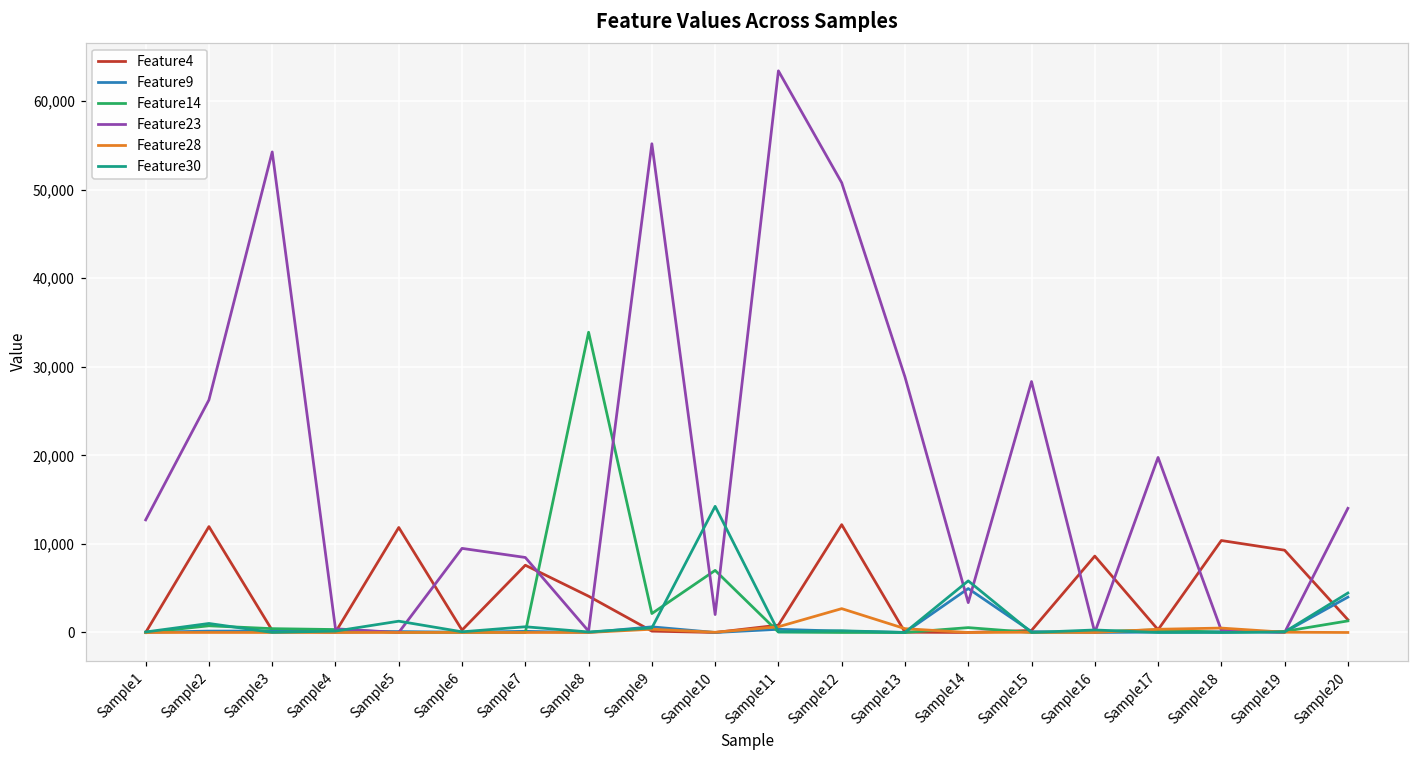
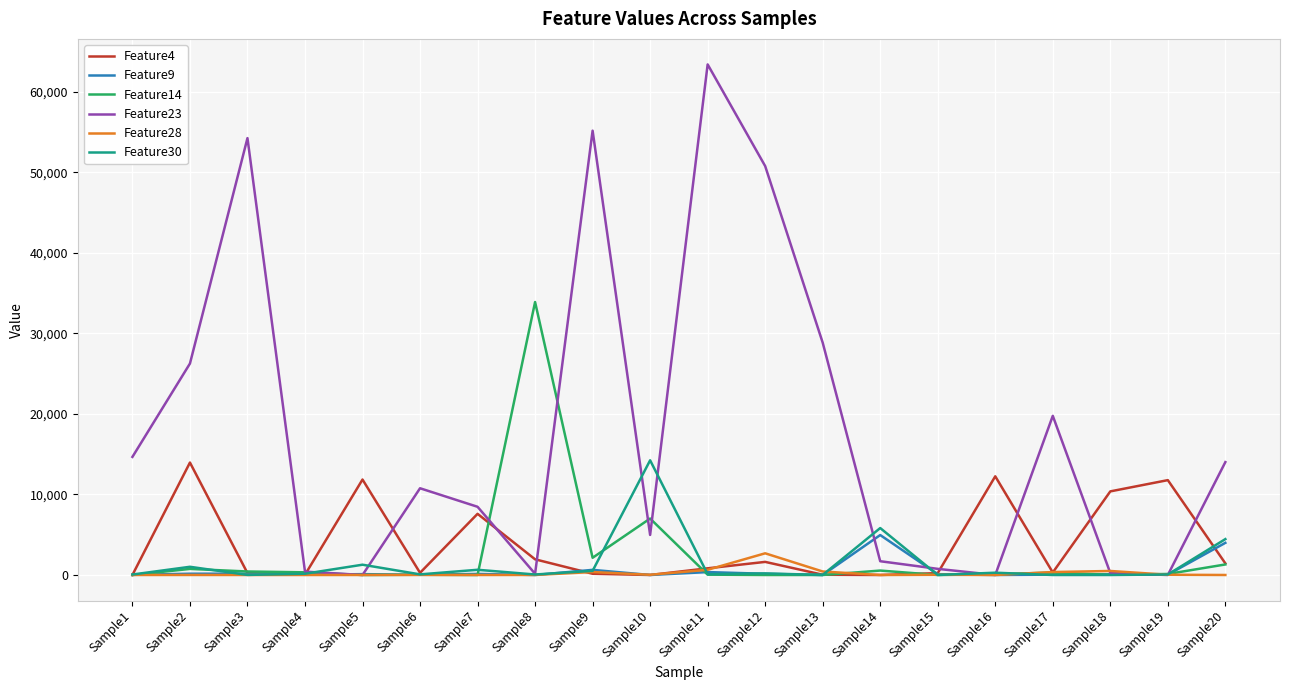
Feature23, Sample1: 13,000 -> 15,000
Feature4, Sample2: 12,000 -> 14,000
Feature23, Sample6: 9,000 -> 11,000
Feature4, Sample8: 4,000 -> 2,000
Feature23, Sample10: 2,000 -> 5,000
Feature4, Sample12: 12,000 -> 2,000
Feature23, Sample14: 3,000 -> 2,000
Feature23, Sample15: 28,000 -> 1,000
Feature4, Sample16: 9,000 -> 12,000
Feature4, Sample19: 9,000 -> 12,000
